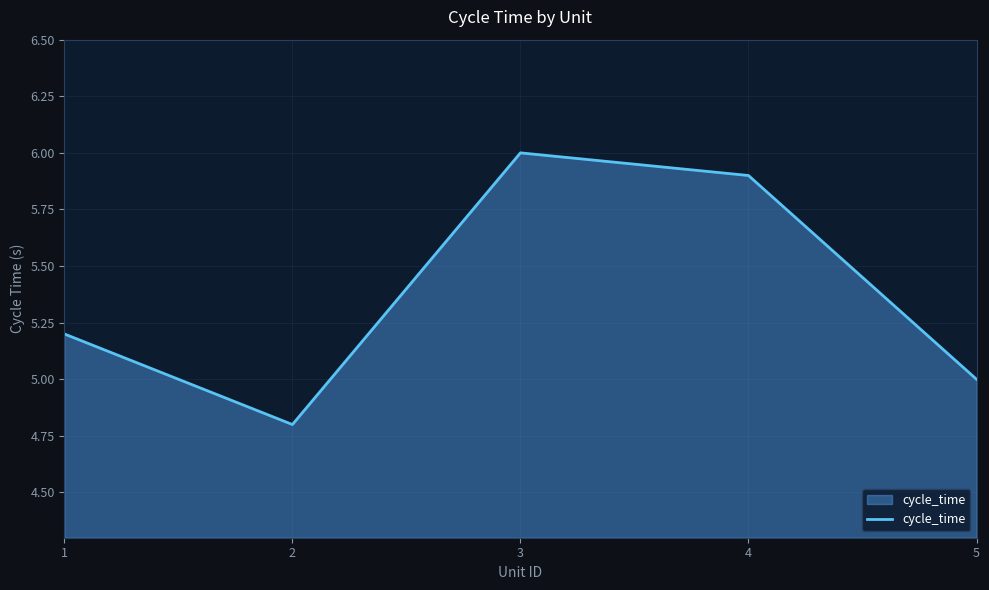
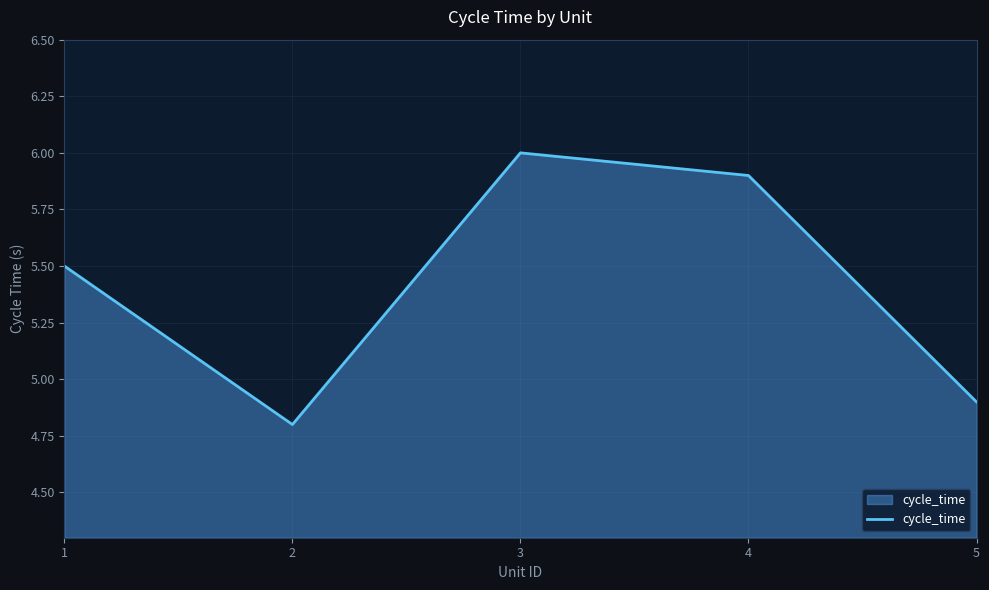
1: 5.2 -> 5.5
5: 5.0 -> 4.9
